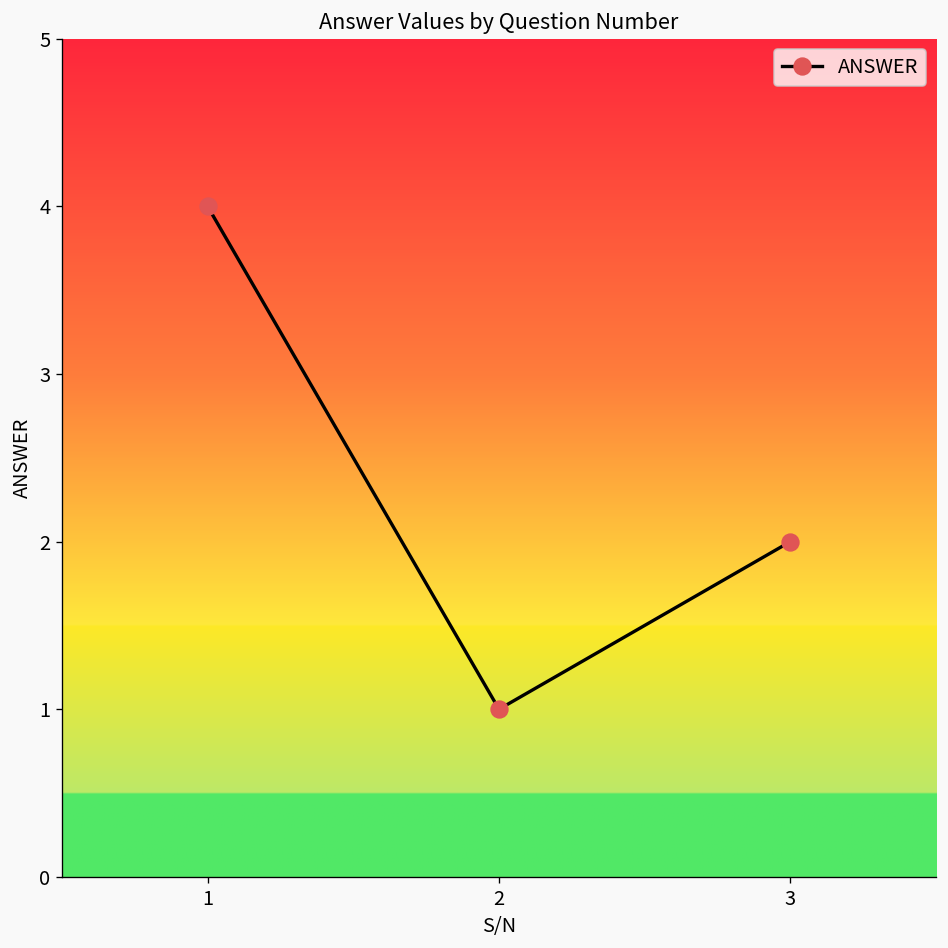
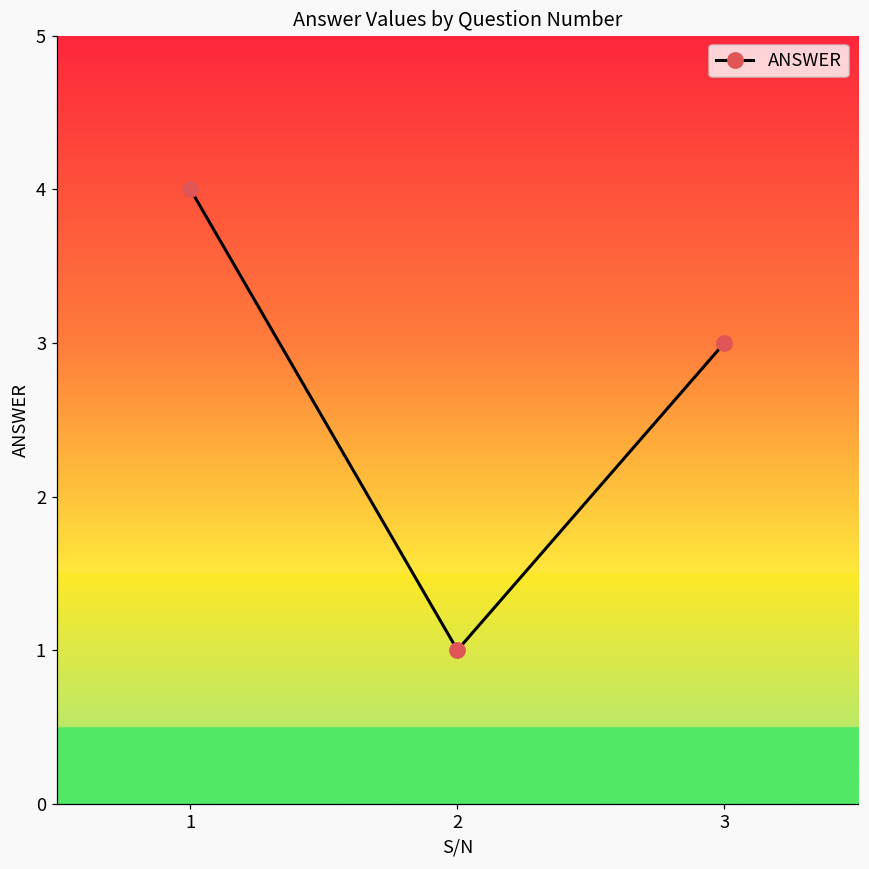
3: 2 -> 3
